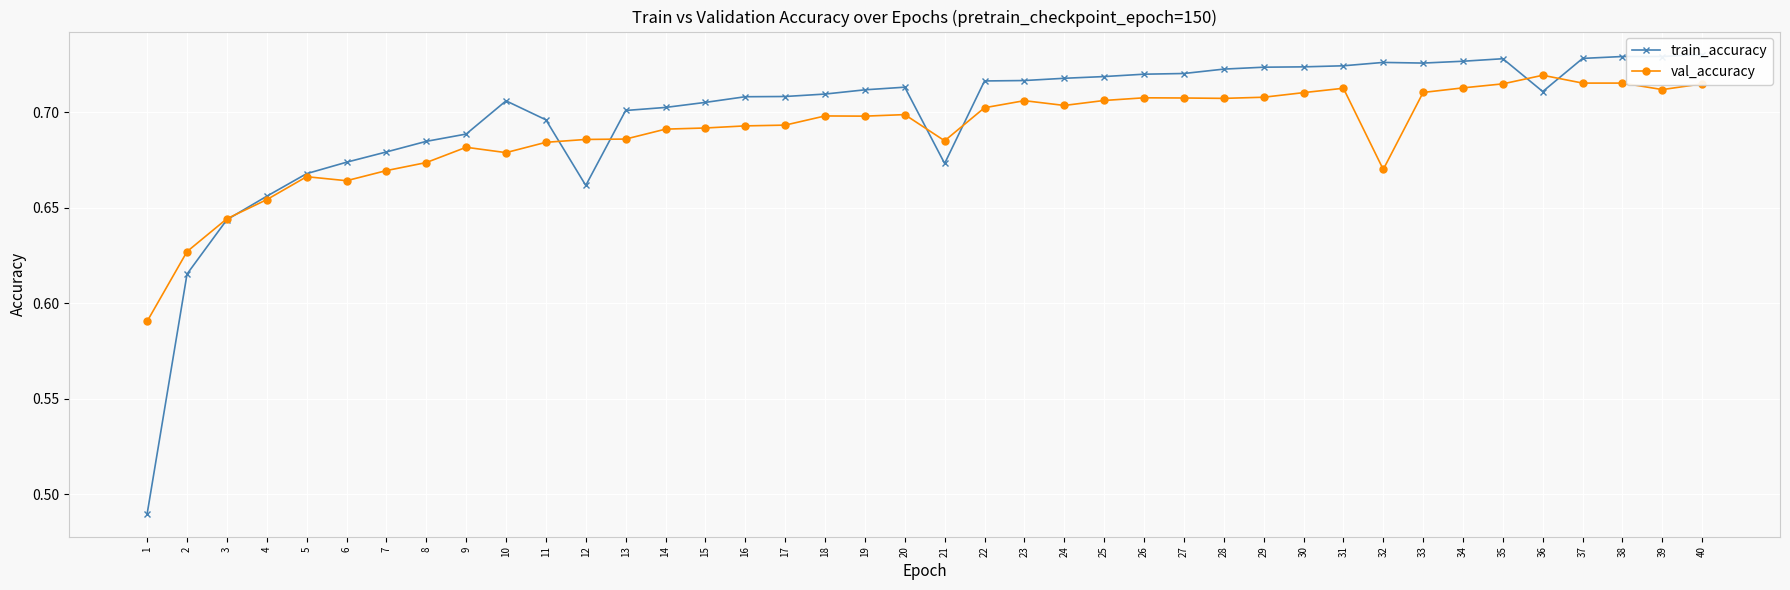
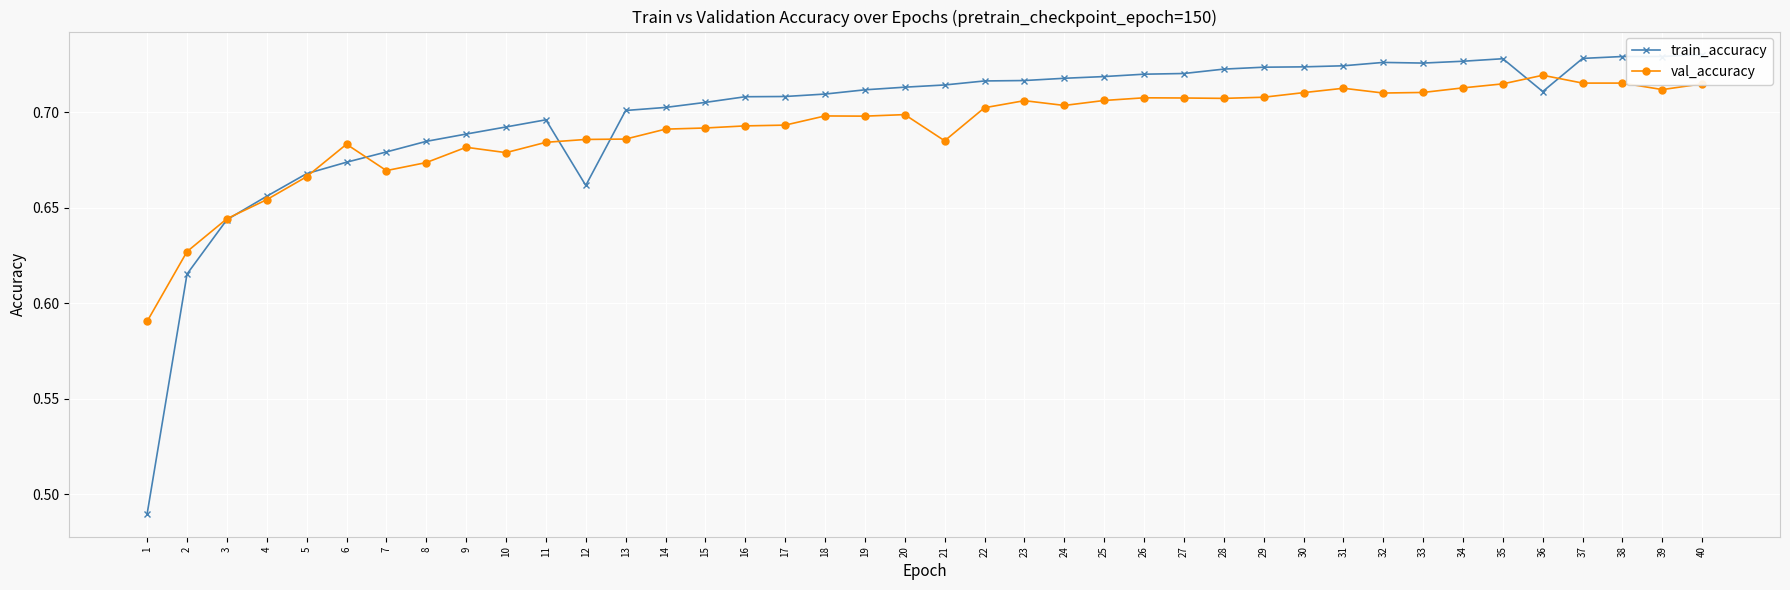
val_accuracy, 6: 0.664 -> 0.683
train_accuracy, 10: 0.706 -> 0.692
train_accuracy, 21: 0.673 -> 0.714
val_accuracy, 32: 0.67 -> 0.71
